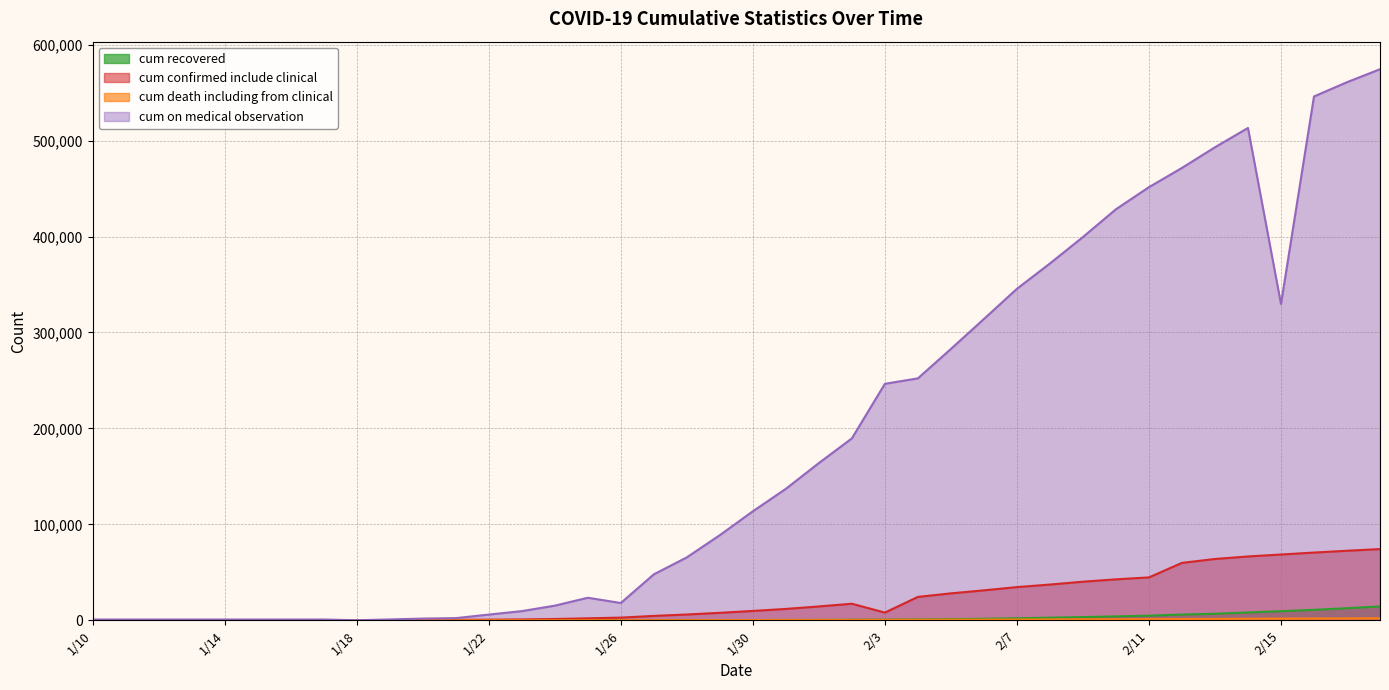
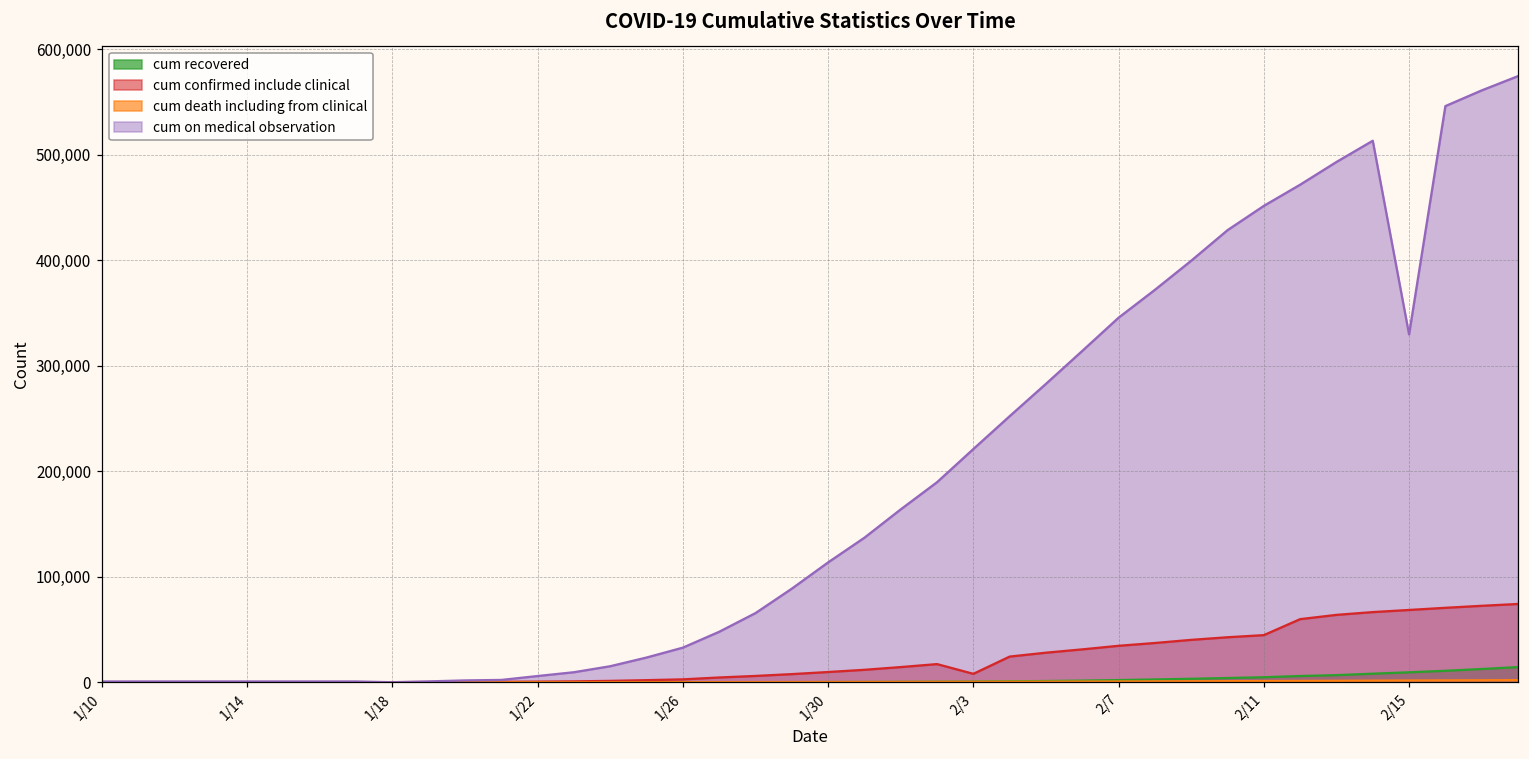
cum on medical observation, 1/26: 20,000 -> 30,000
cum on medical observation, 2/3: 250,000 -> 220,000
